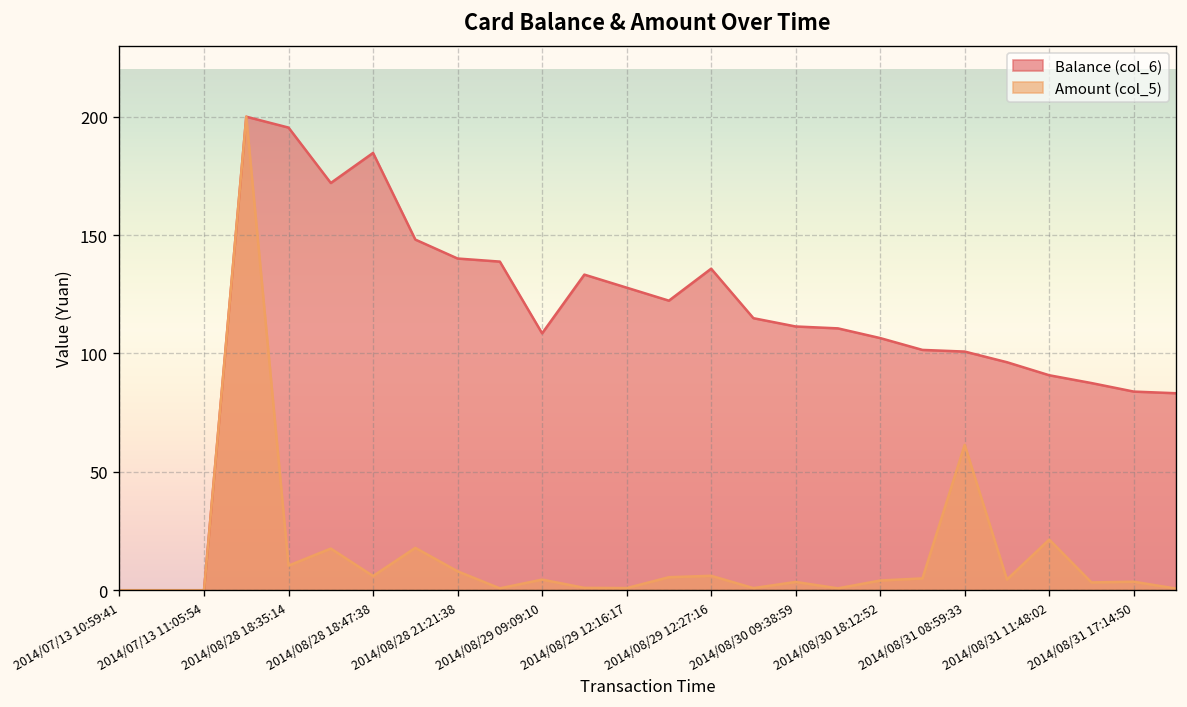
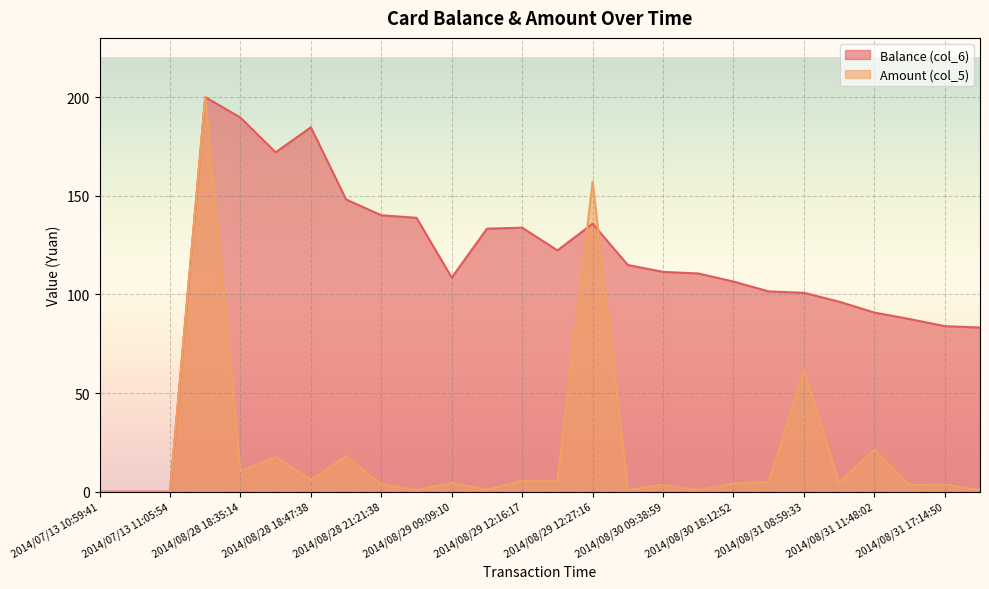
Balance (col_6), 2014/08/28 18:35:14: 195 -> 190
Amount (col_5), 2014/08/28 21:21:38: 8 -> 4
Balance (col_6), 2014/08/29 12:16:17: 128 -> 134
Amount (col_5), 2014/08/29 12:16:17: 1 -> 6
Amount (col_5), 2014/08/29 12:27:16: 6 -> 157
